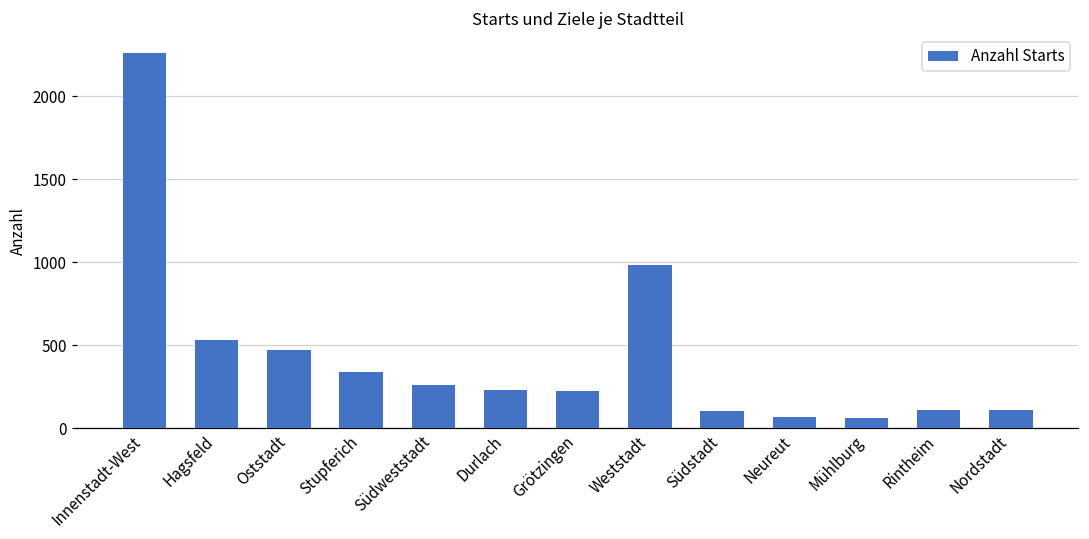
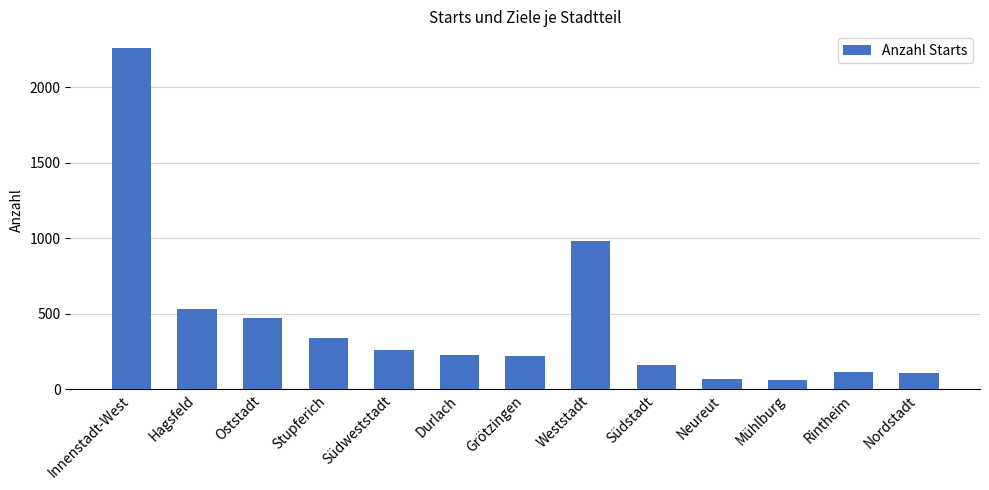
Südstadt: 110 -> 160
